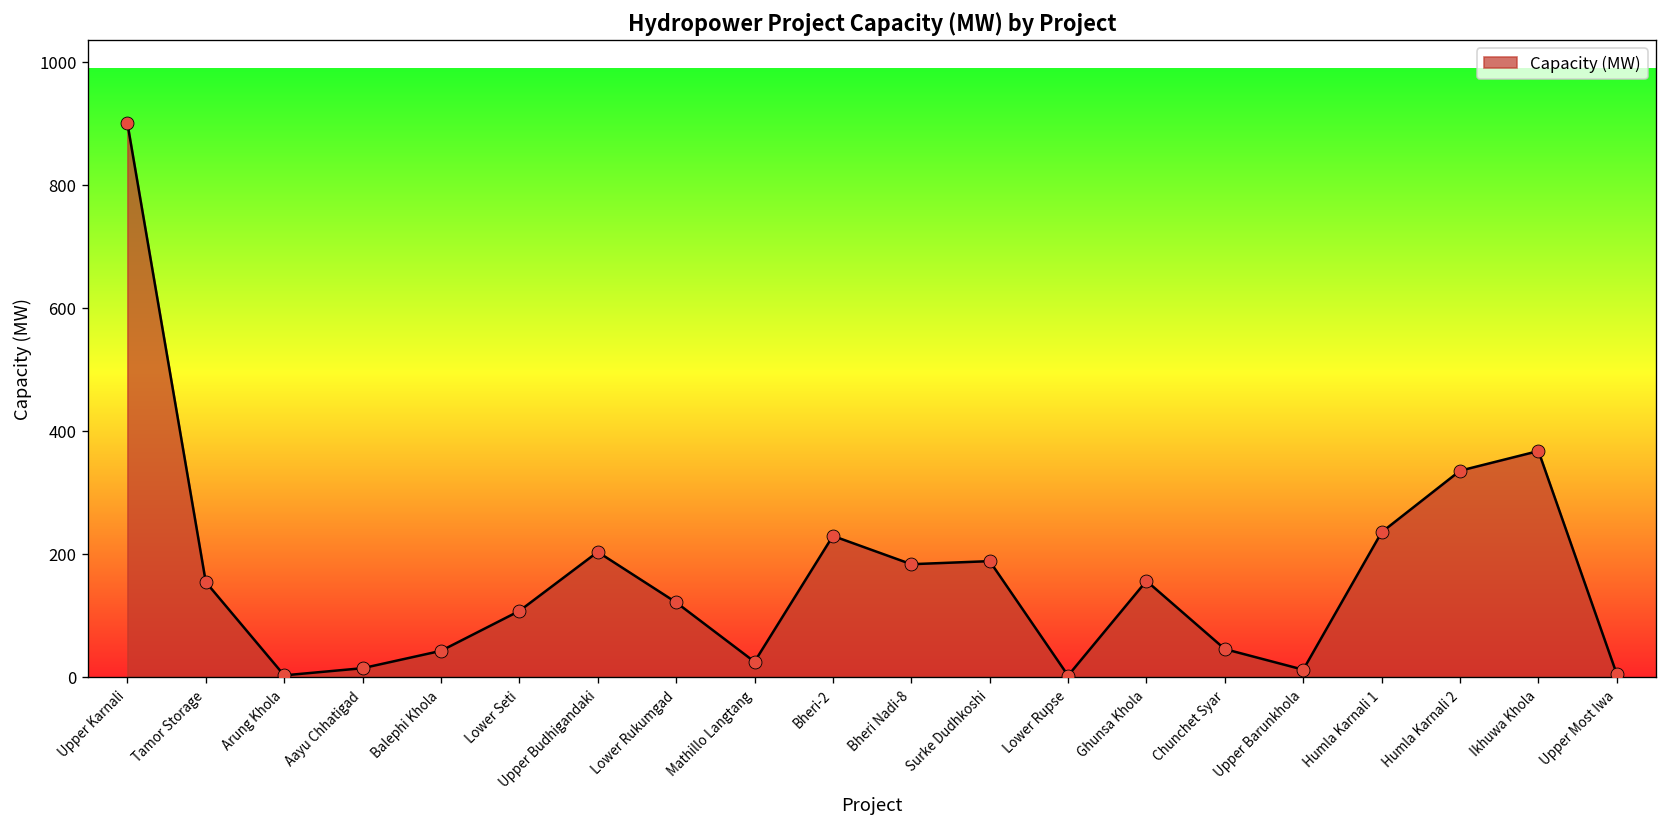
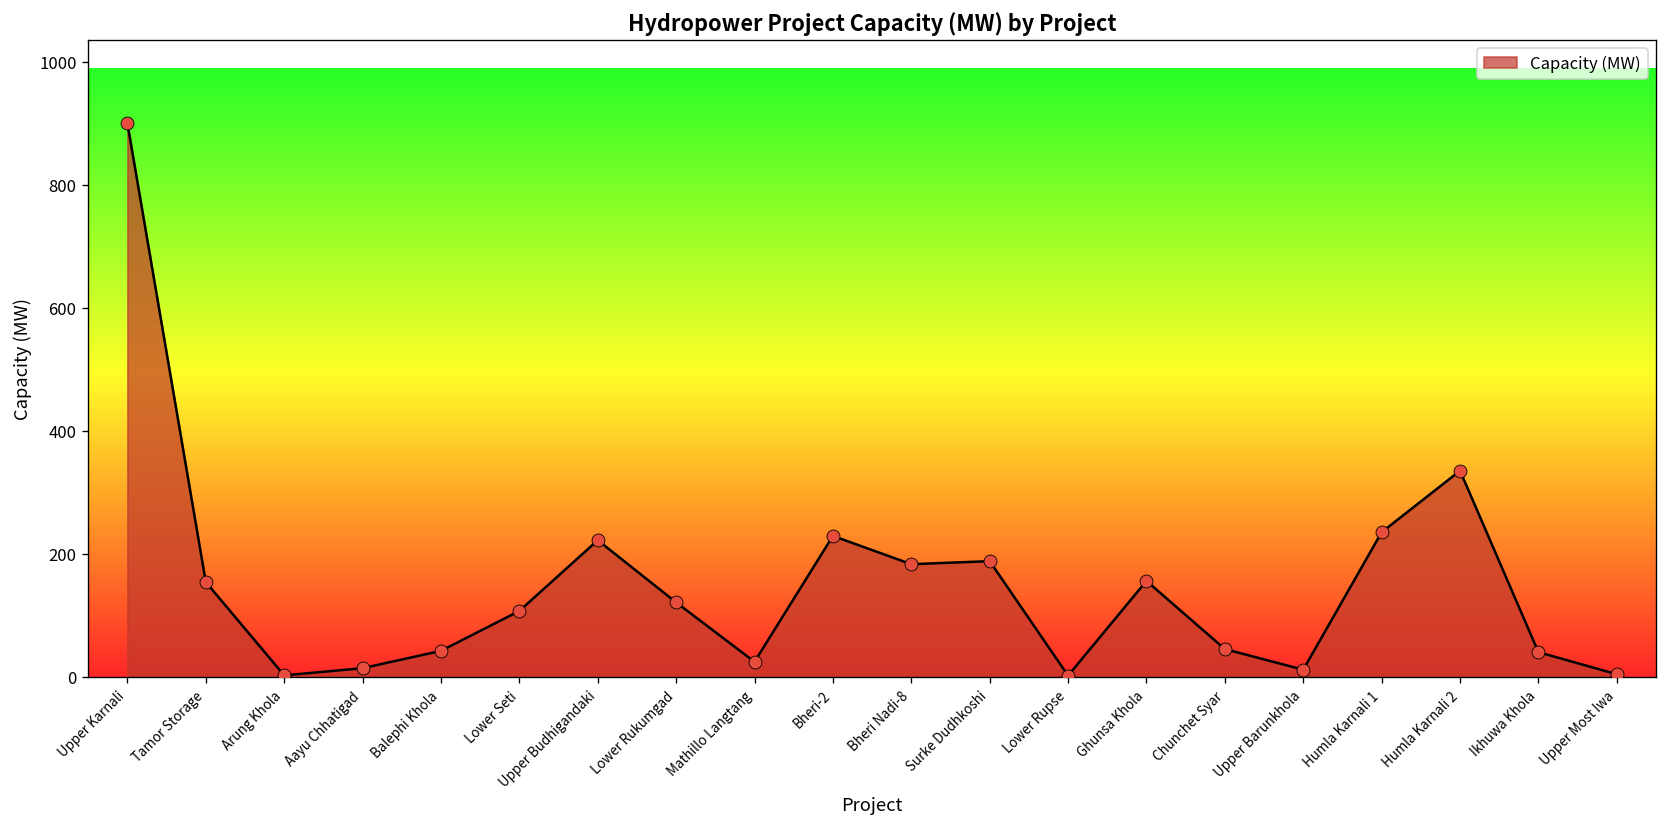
Upper Budhigandaki: 200 -> 220
Ikhuwa Khola: 370 -> 40
